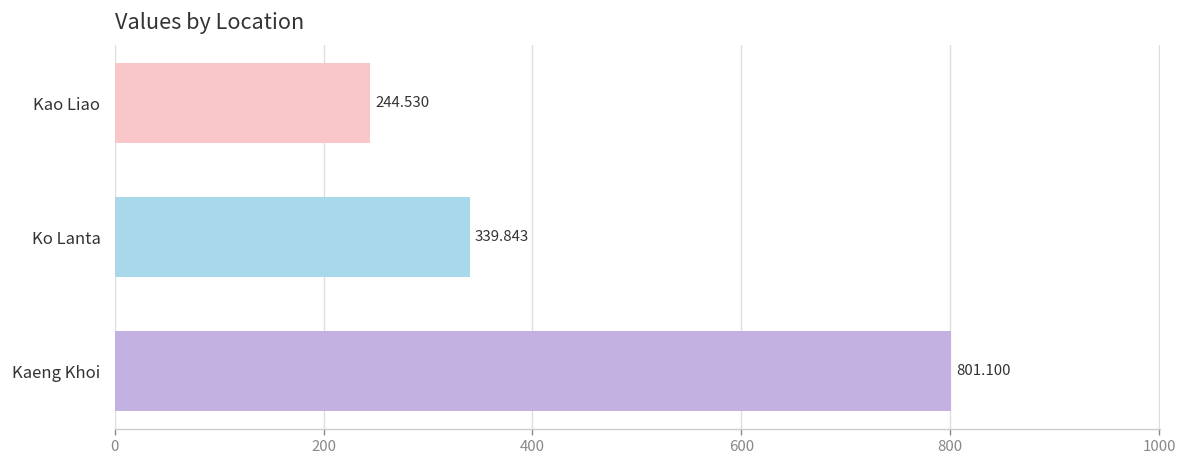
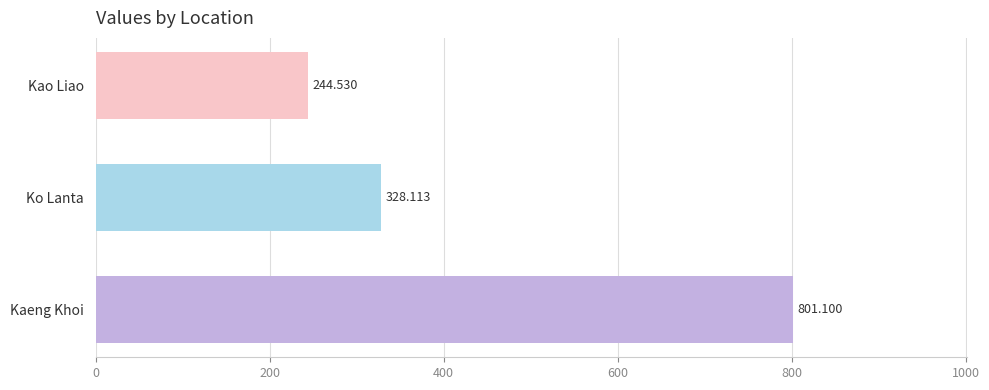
Ko Lanta: 339.843 -> 328.113
